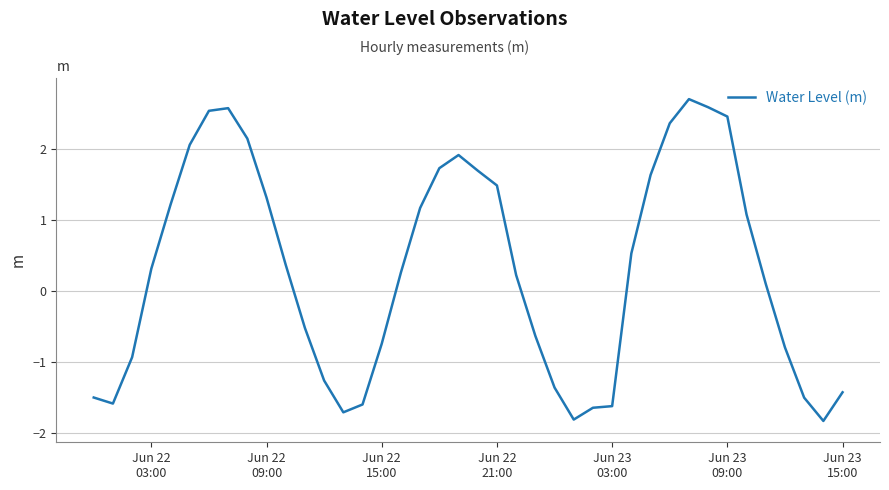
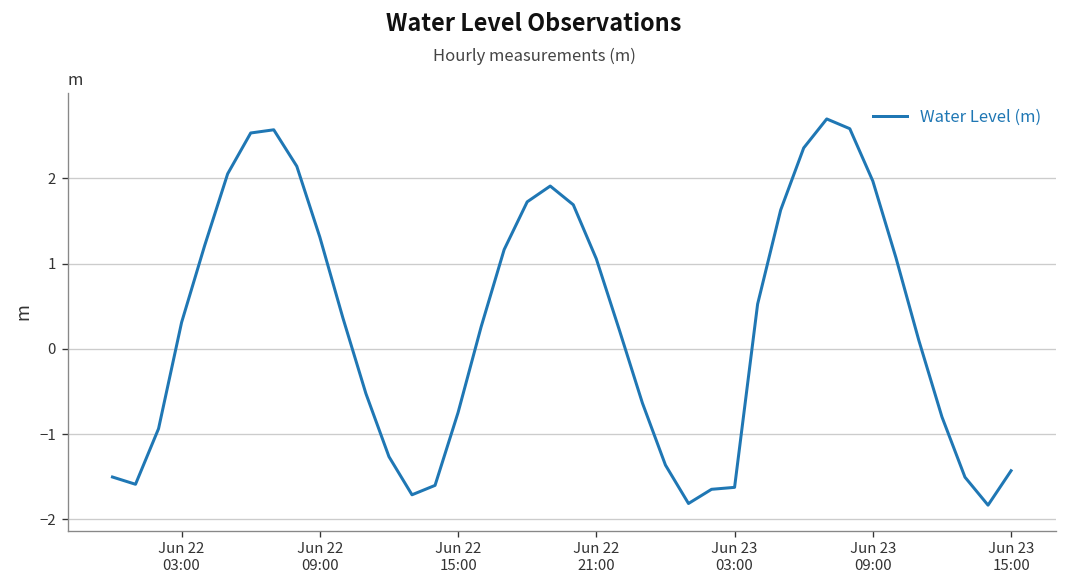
Jun 22 21:00: 1.5 -> 1.1
Jun 23 09:00: 2.5 -> 2.0
